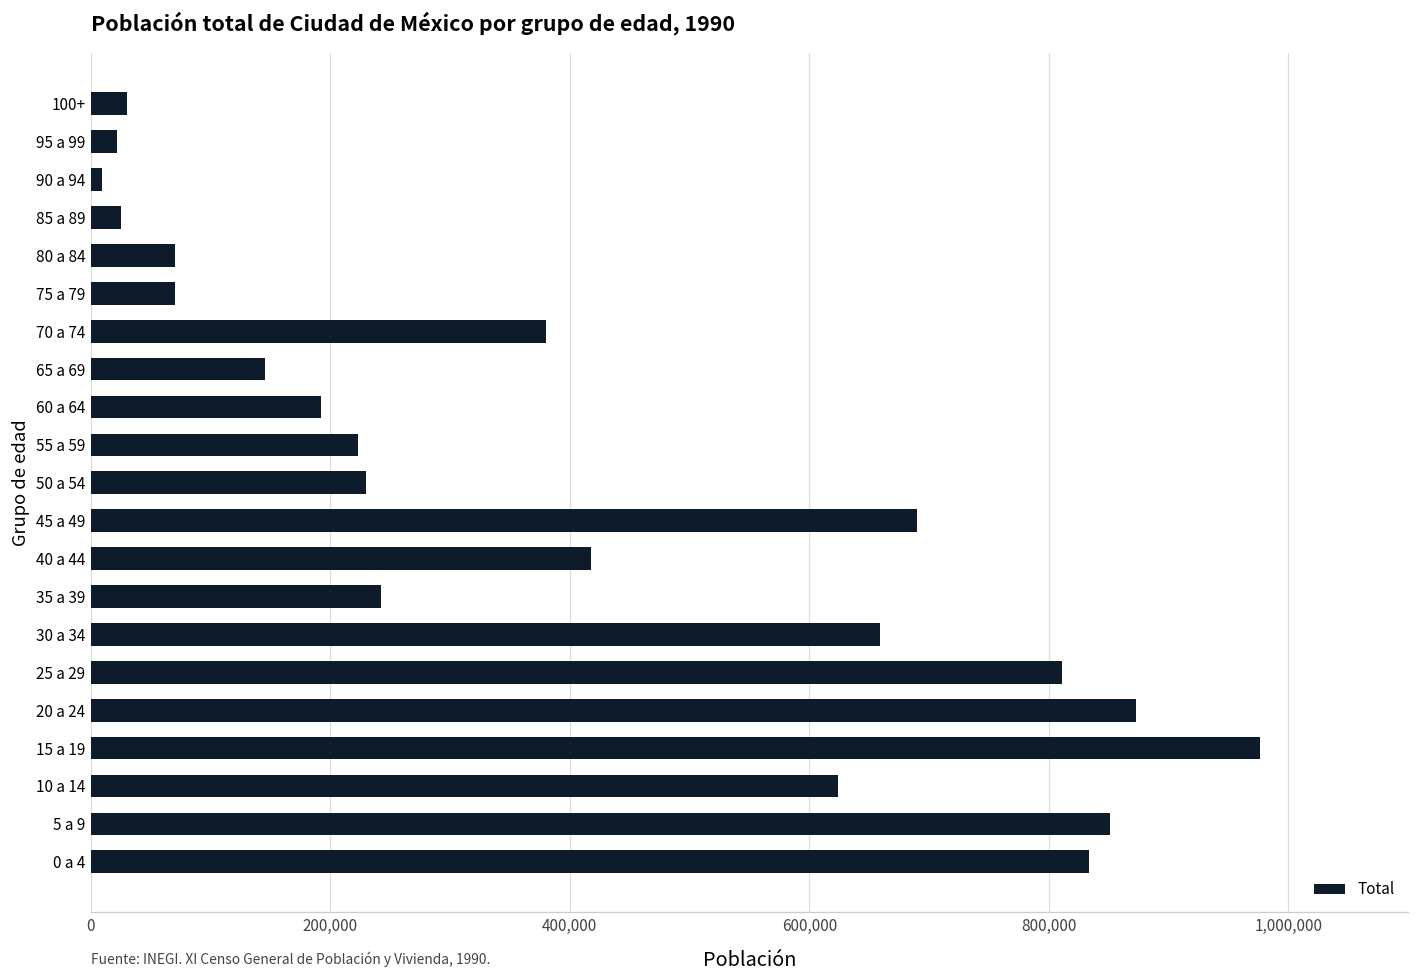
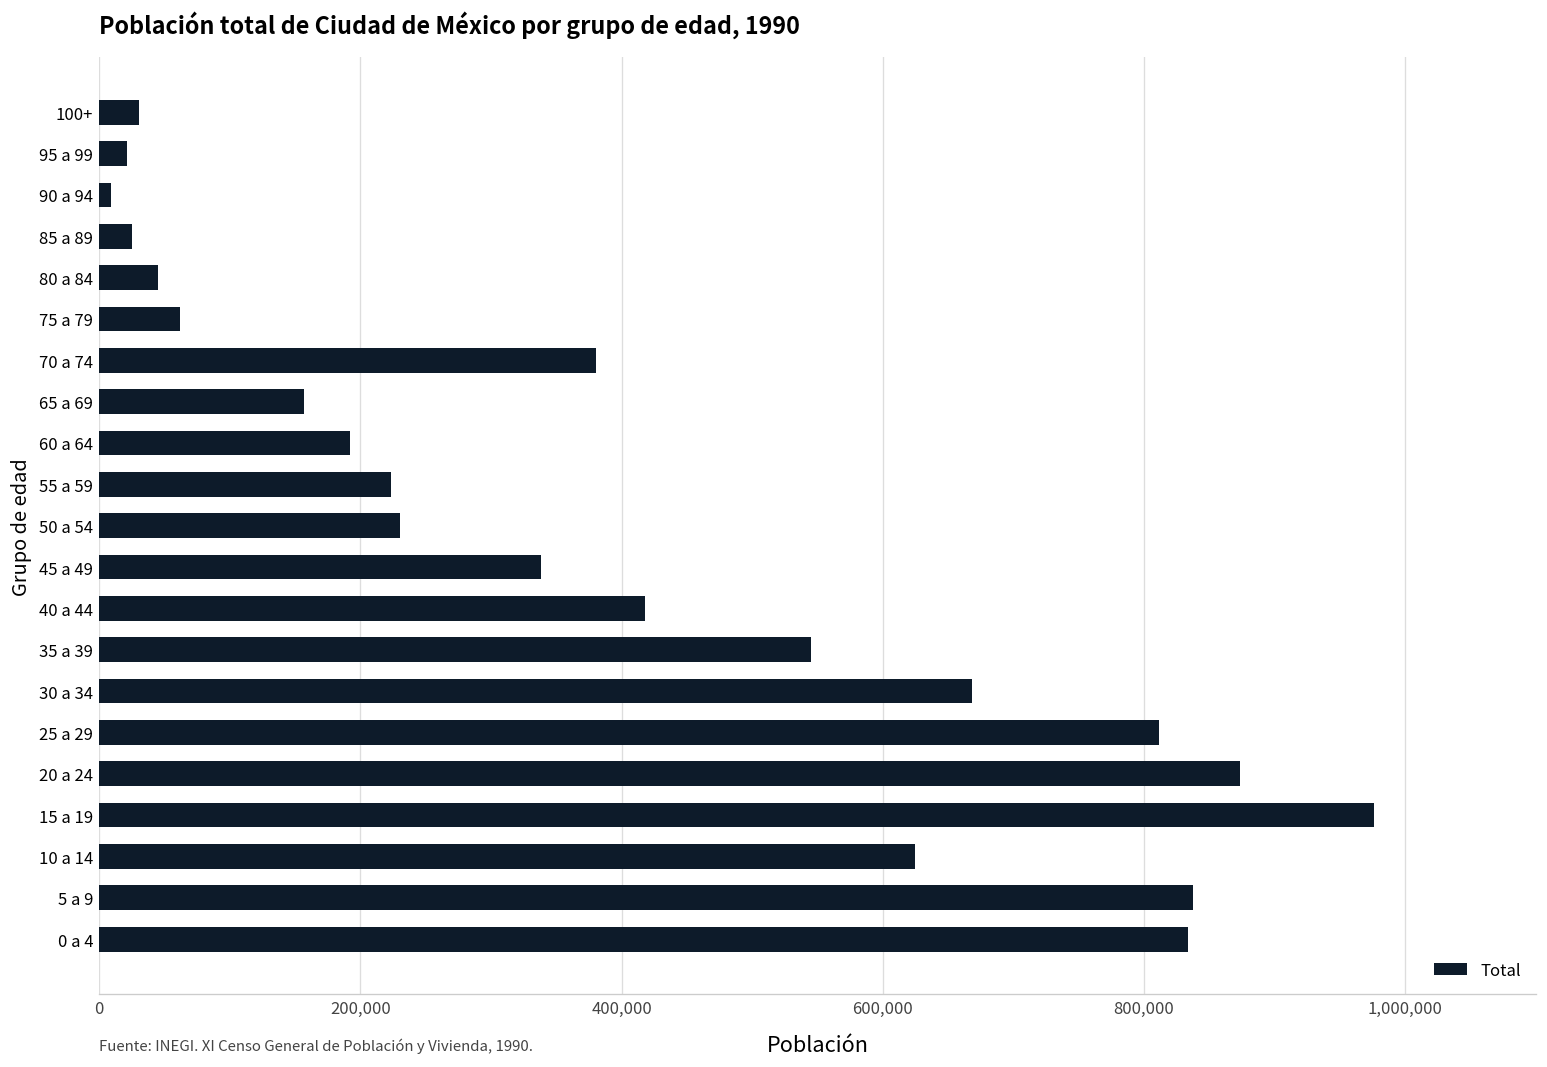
80 a 84: 70,000 -> 45,000
75 a 79: 70,000 -> 62,000
65 a 69: 146,000 -> 157,000
45 a 49: 690,000 -> 338,000
35 a 39: 243,000 -> 545,000
30 a 34: 659,000 -> 669,000
5 a 9: 851,000 -> 838,000
